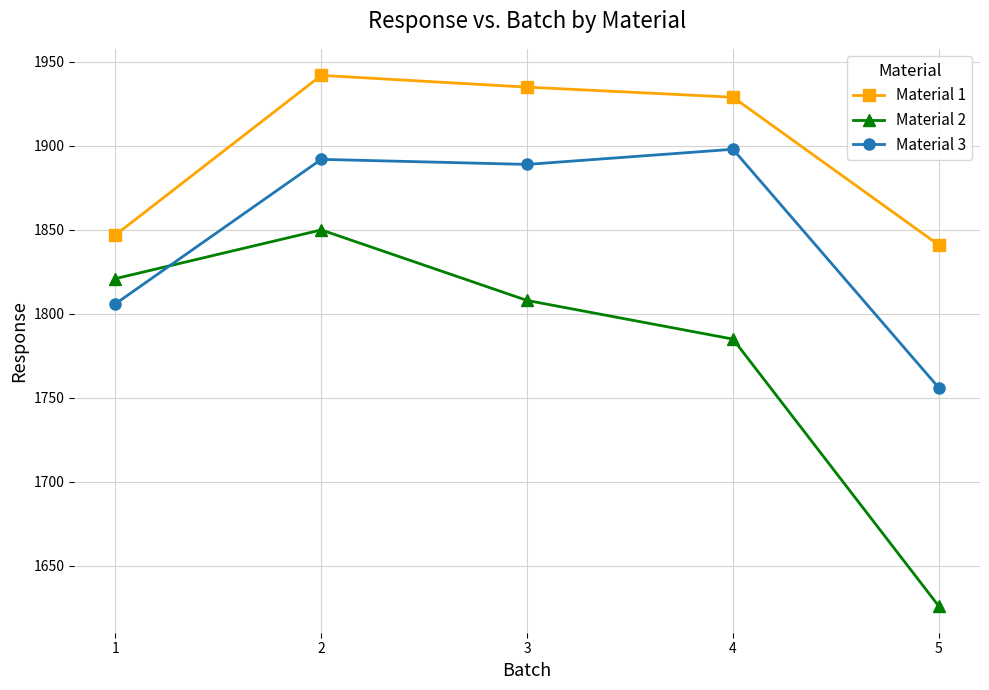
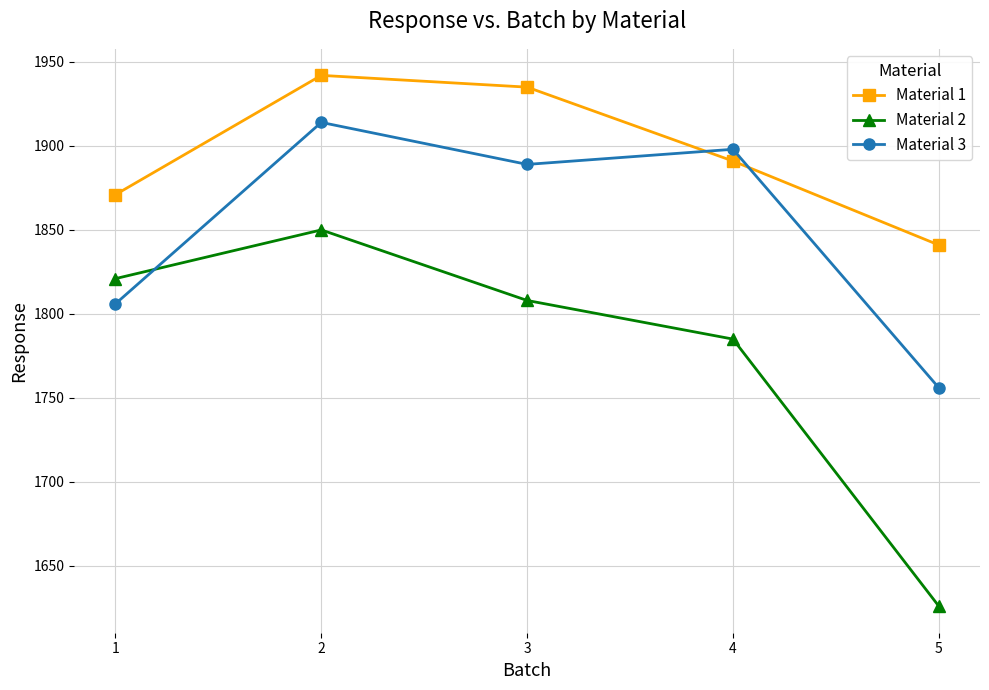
Material 1, 1: 1847 -> 1871
Material 3, 2: 1892 -> 1914
Material 1, 4: 1929 -> 1891
